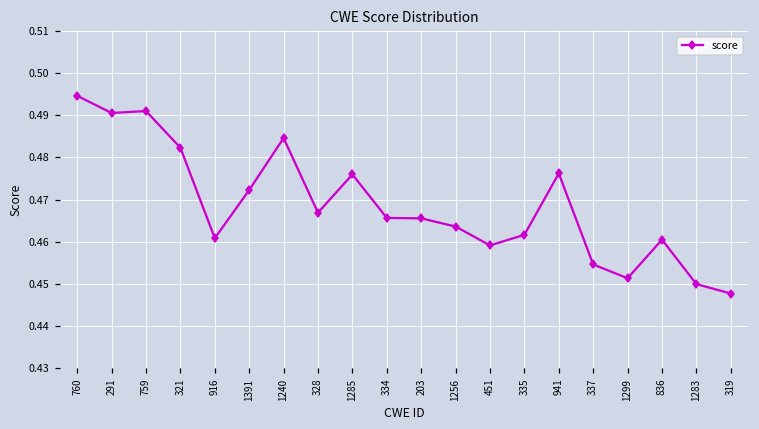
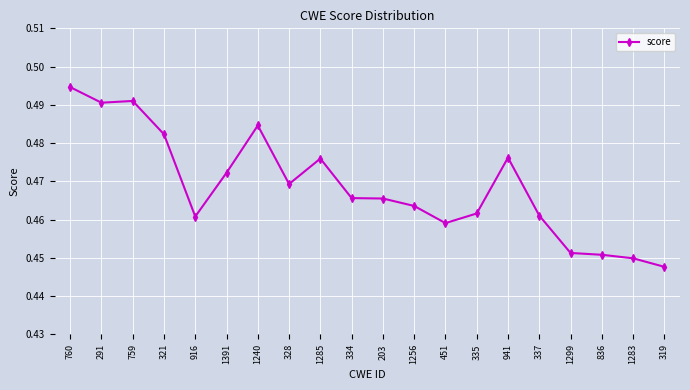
328: 0.467 -> 0.469
337: 0.455 -> 0.461
836: 0.460 -> 0.451
